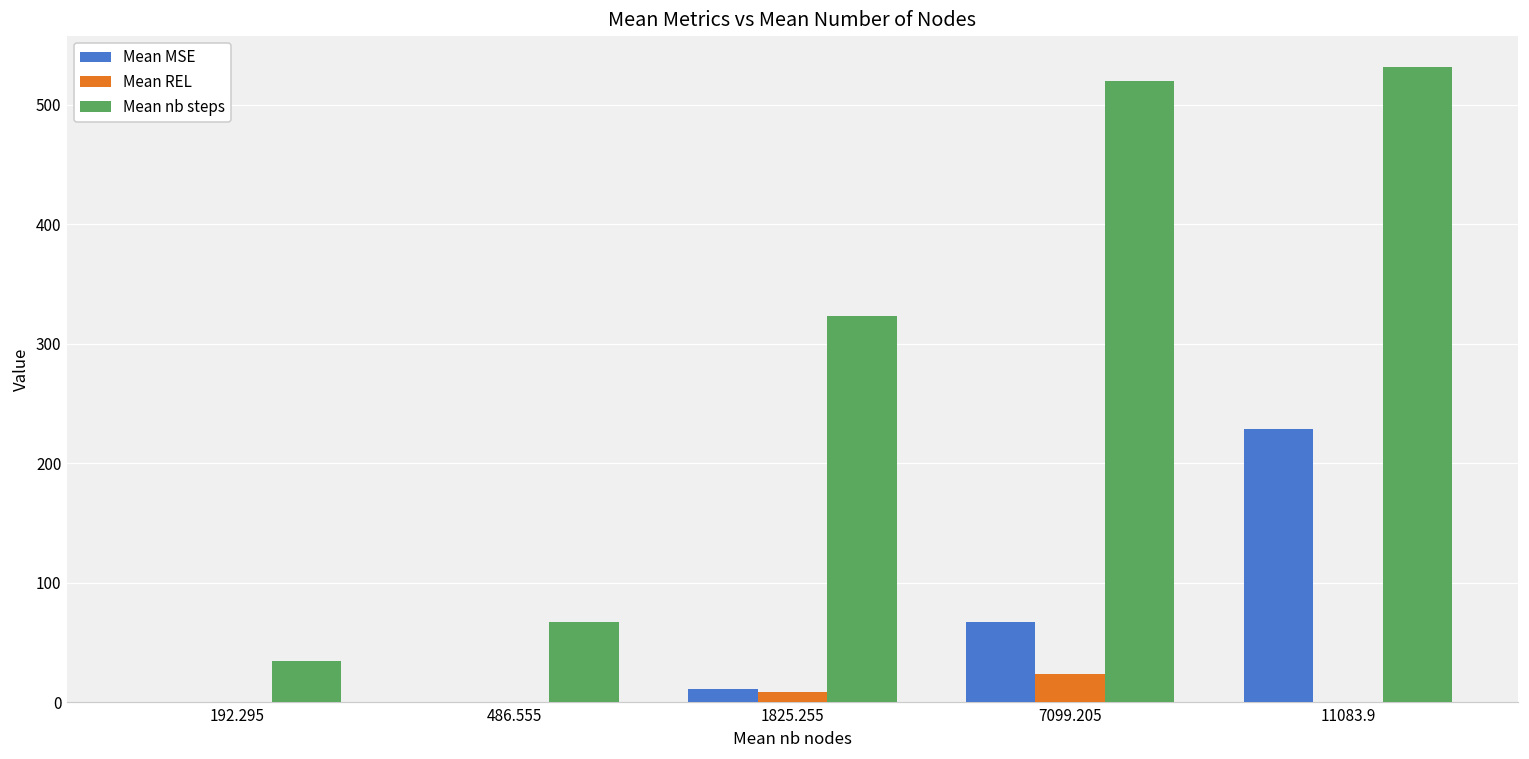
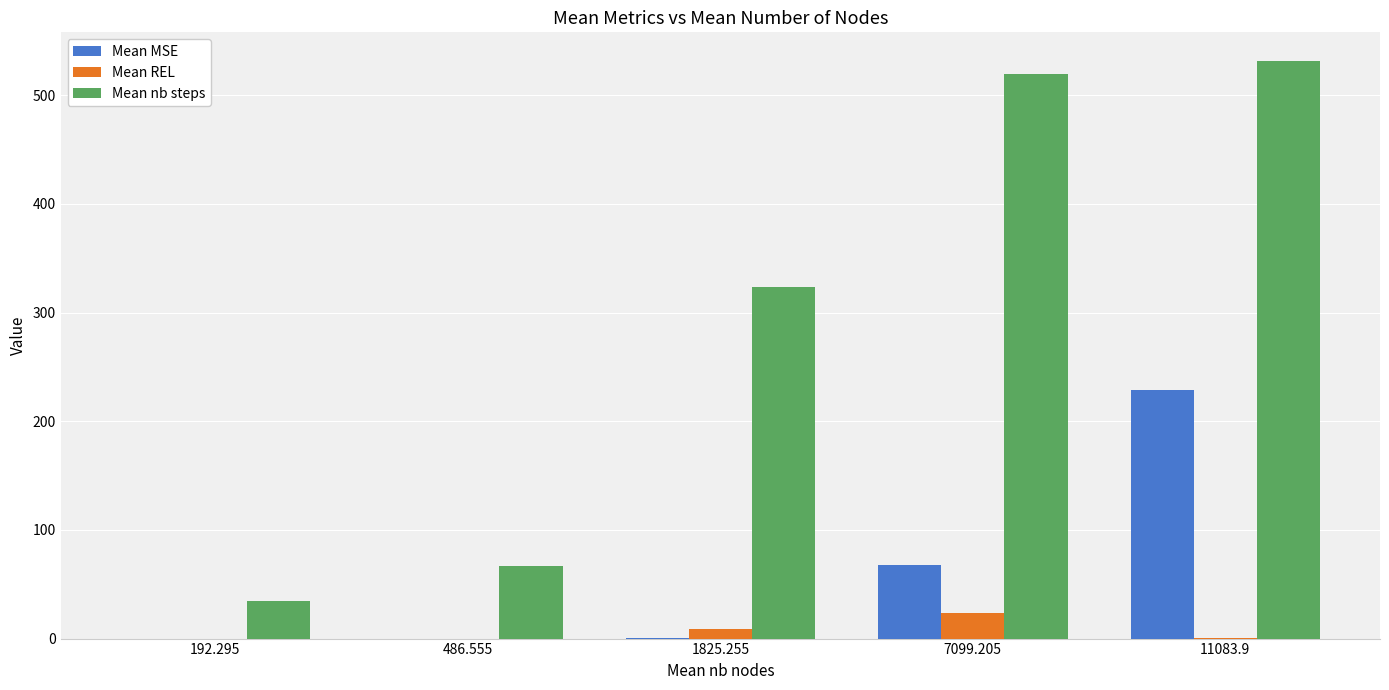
Mean MSE, 1825.255: 12 -> 1
